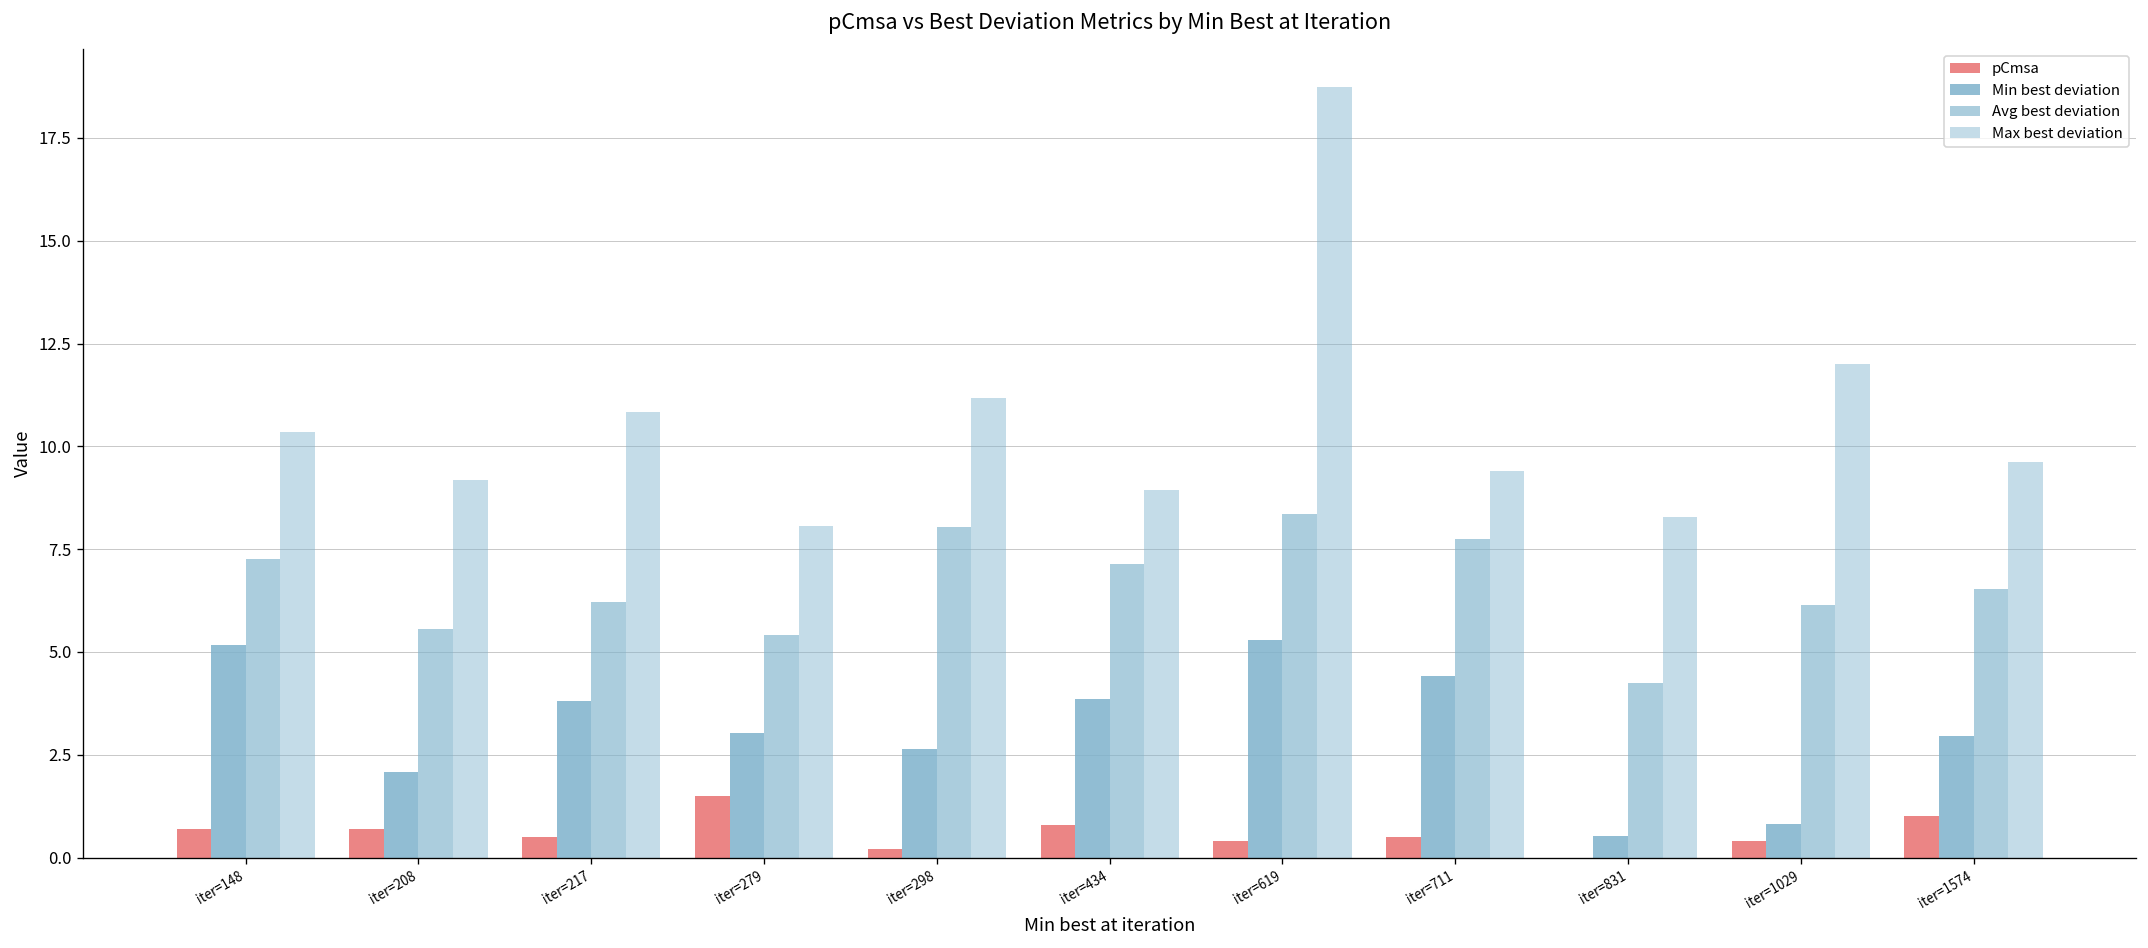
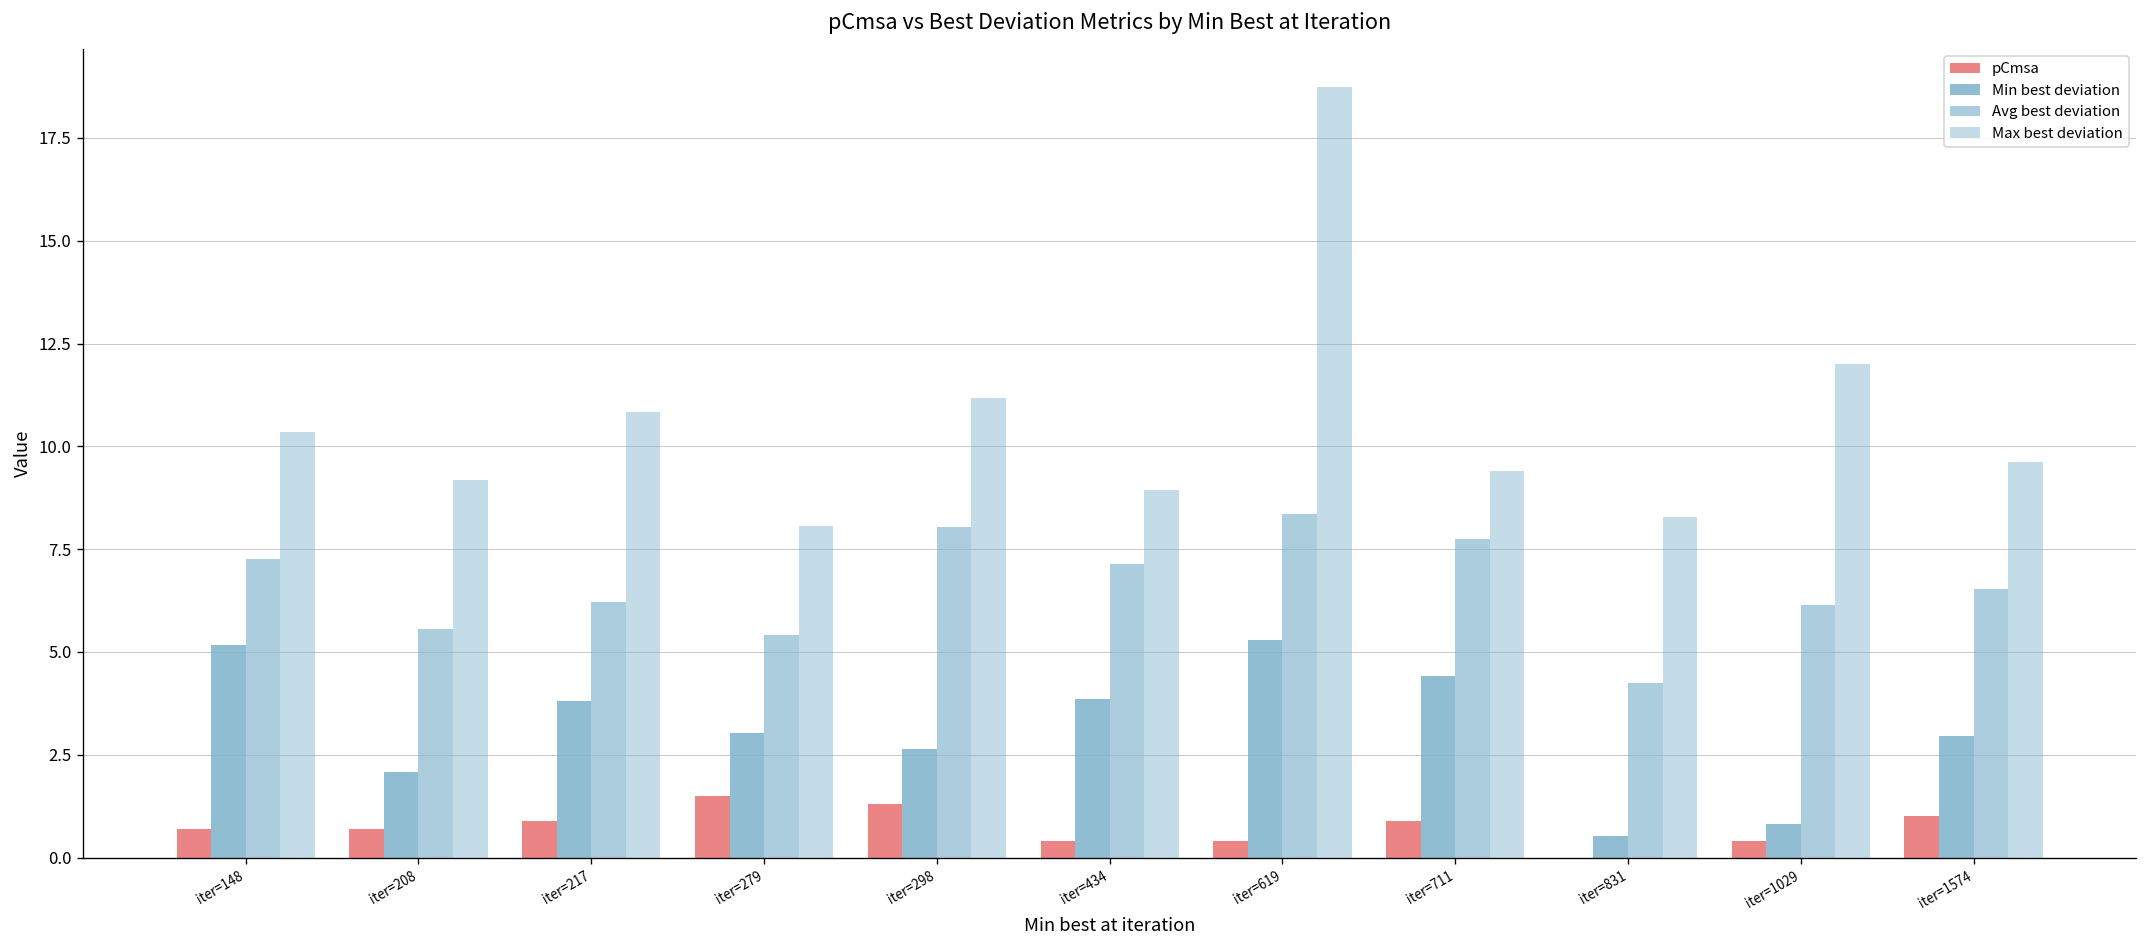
pCmsa, iter=217: 0.5 -> 0.9
pCmsa, iter=298: 0.2 -> 1.3
pCmsa, iter=434: 0.8 -> 0.4
pCmsa, iter=711: 0.5 -> 0.9
